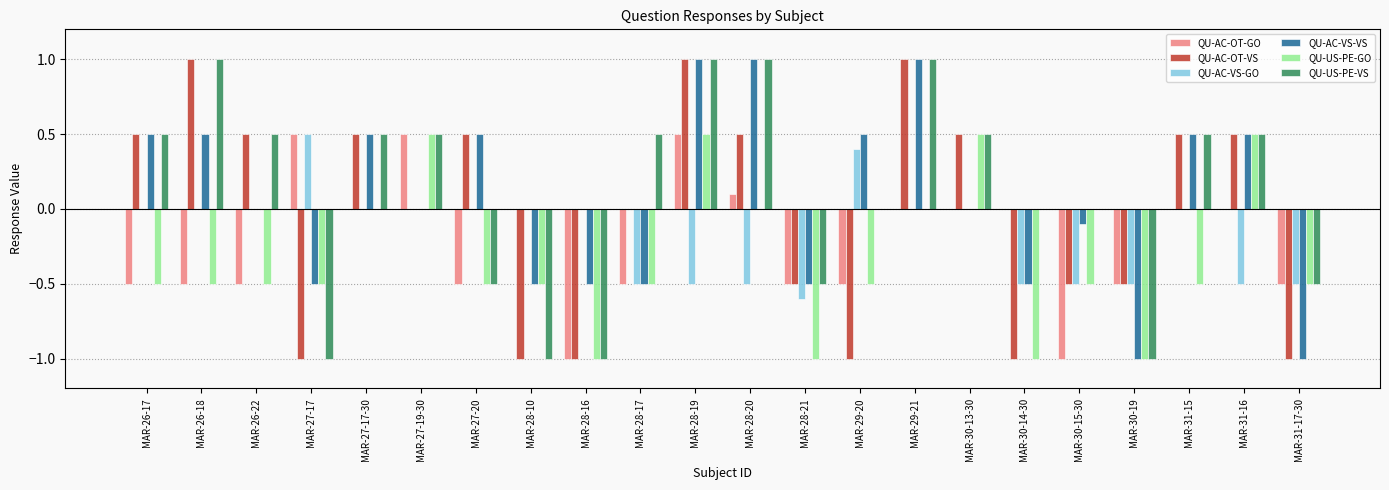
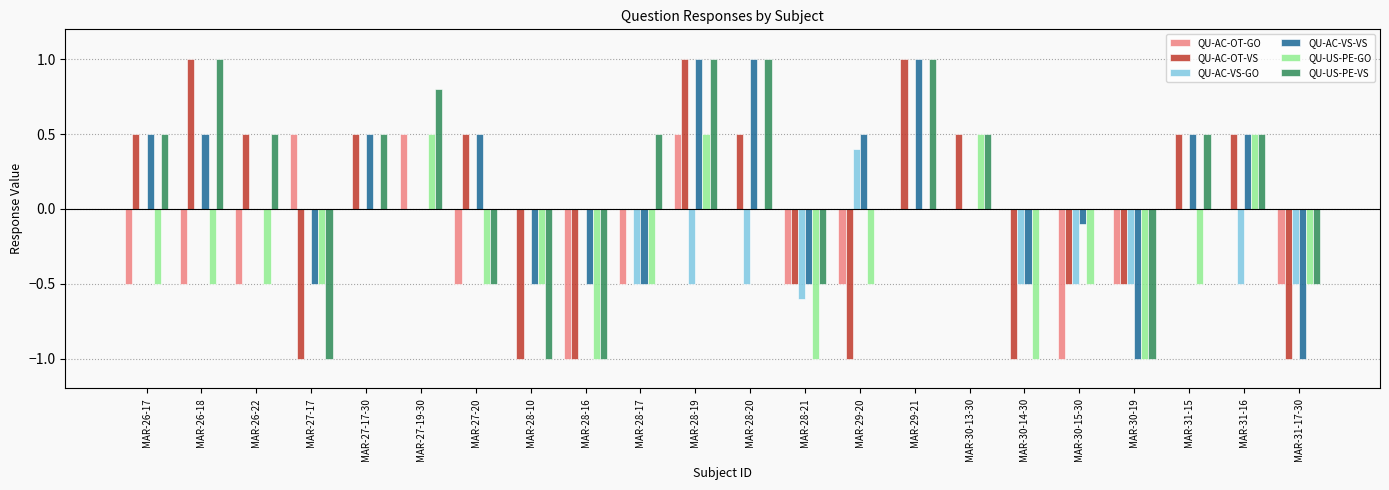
QU-AC-VS-GO, MAR-27-17: 0.5 -> 0.0
QU-US-PE-VS, MAR-27-19-30: 0.5 -> 0.8
QU-AC-OT-GO, MAR-28-20: 0.1 -> 0.0
